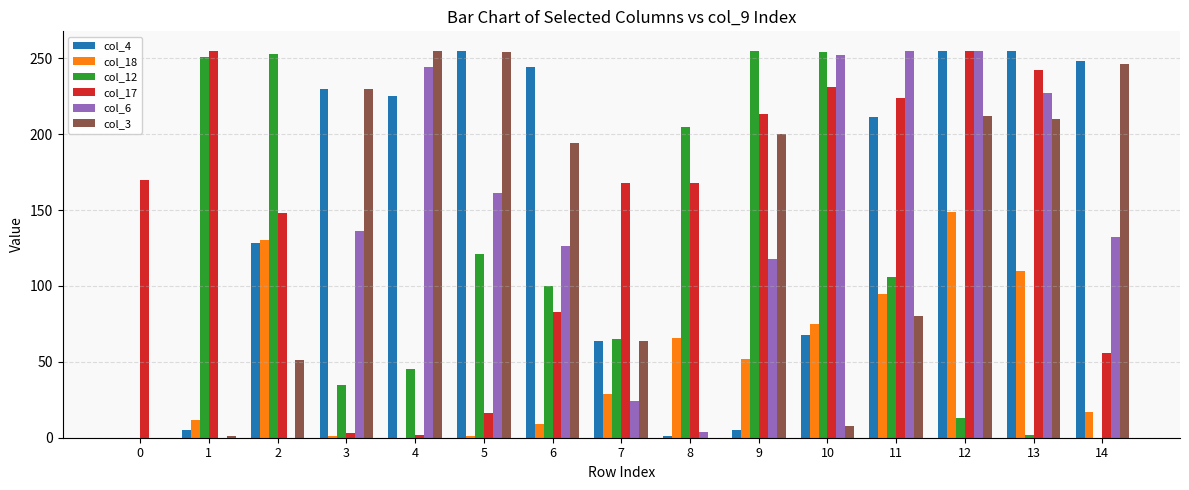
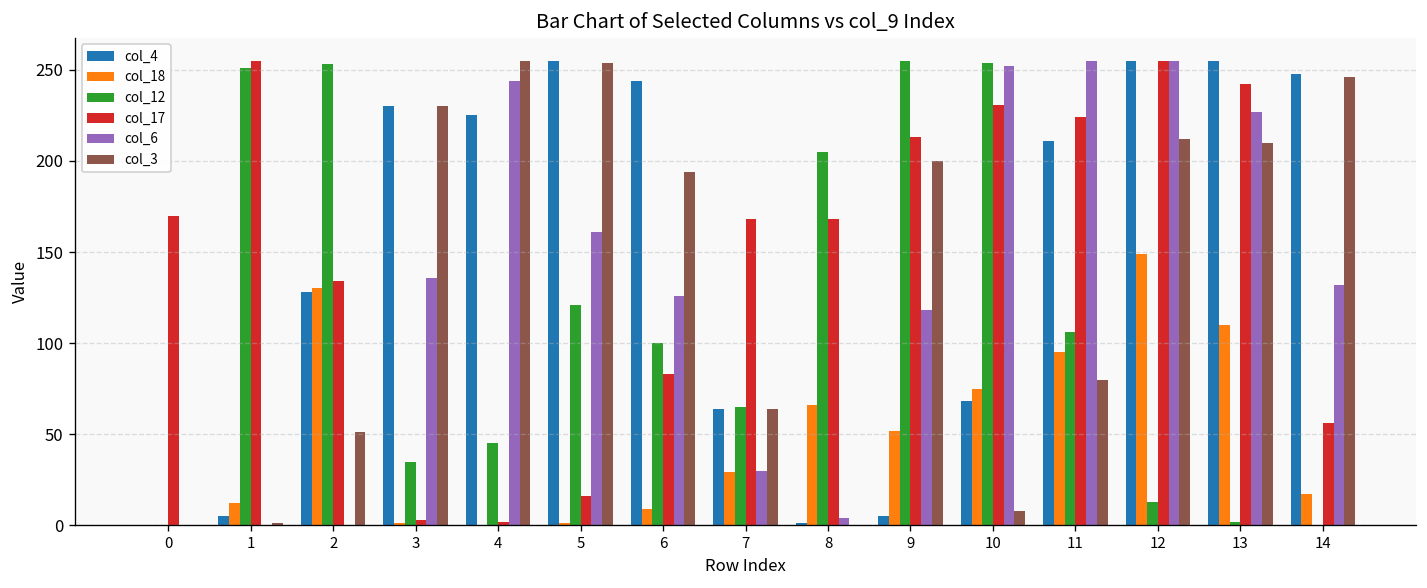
col_17, 2: 148 -> 134
col_6, 7: 24 -> 30
